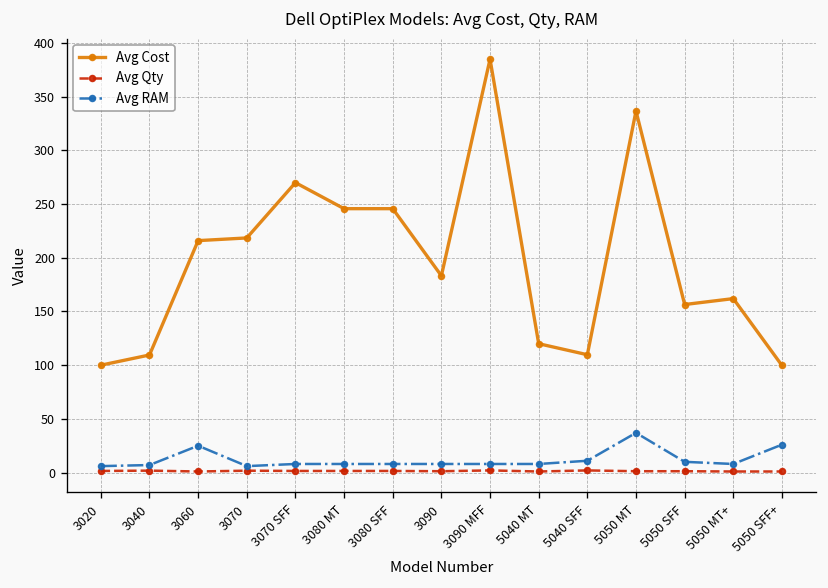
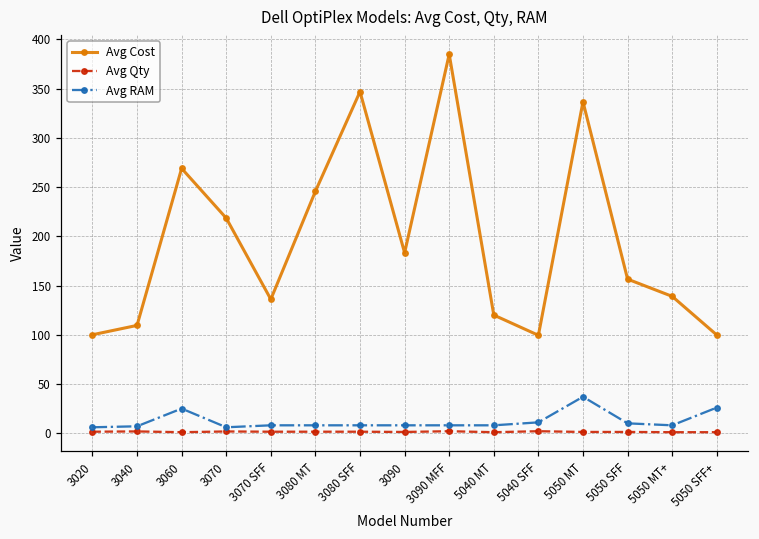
Avg Cost, 3060: 220 -> 270
Avg Cost, 3070 SFF: 270 -> 140
Avg Cost, 3080 SFF: 250 -> 350
Avg Cost, 5040 SFF: 110 -> 100
Avg Cost, 5050 MT+: 160 -> 140
